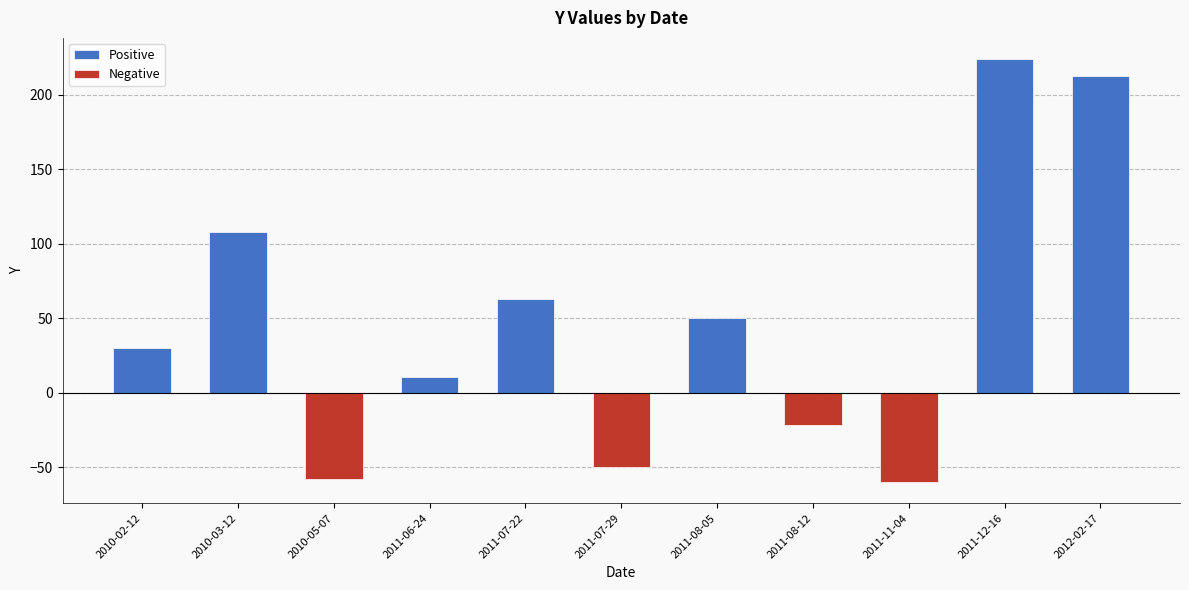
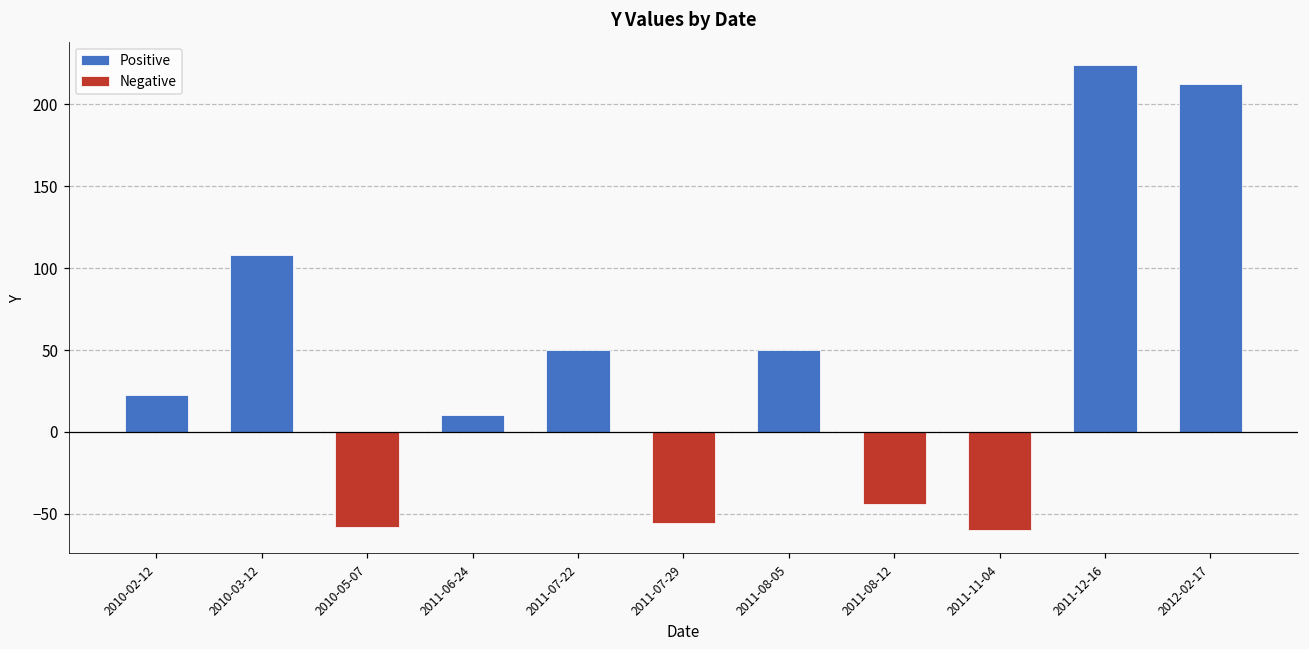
Positive, 2010-02-12: 30 -> 23
Positive, 2011-07-22: 63 -> 50
Negative, 2011-07-29: -50 -> -56
Negative, 2011-08-12: -22 -> -44
